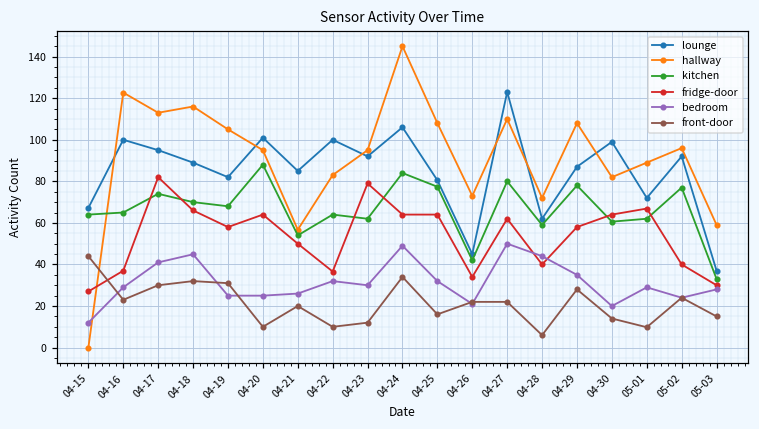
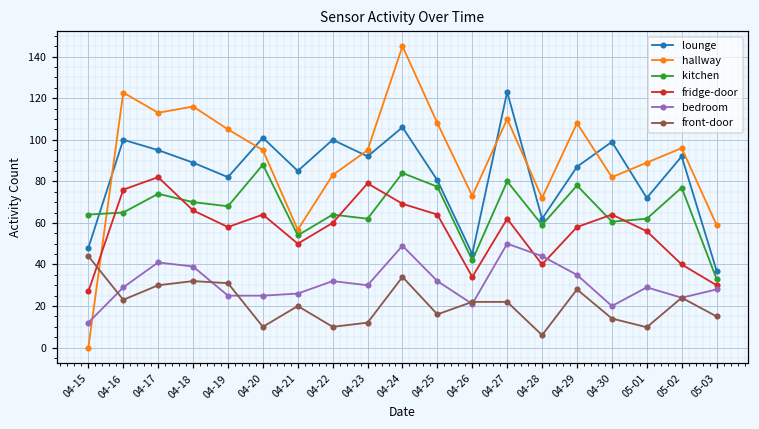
lounge, 04-15: 67 -> 48
fridge-door, 04-16: 37 -> 76
bedroom, 04-18: 45 -> 39
fridge-door, 04-22: 37 -> 60
fridge-door, 04-24: 64 -> 69
fridge-door, 05-01: 67 -> 56
